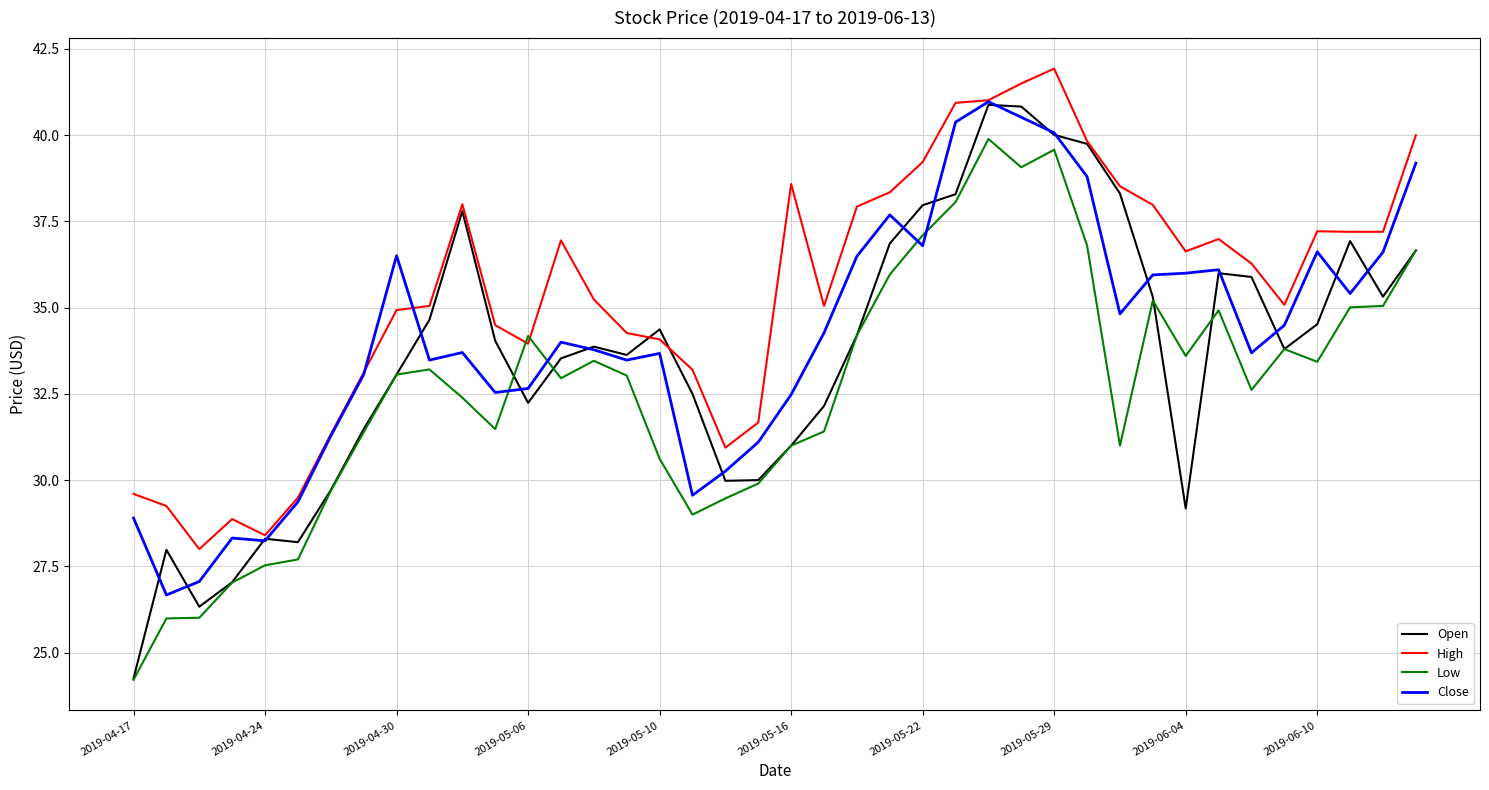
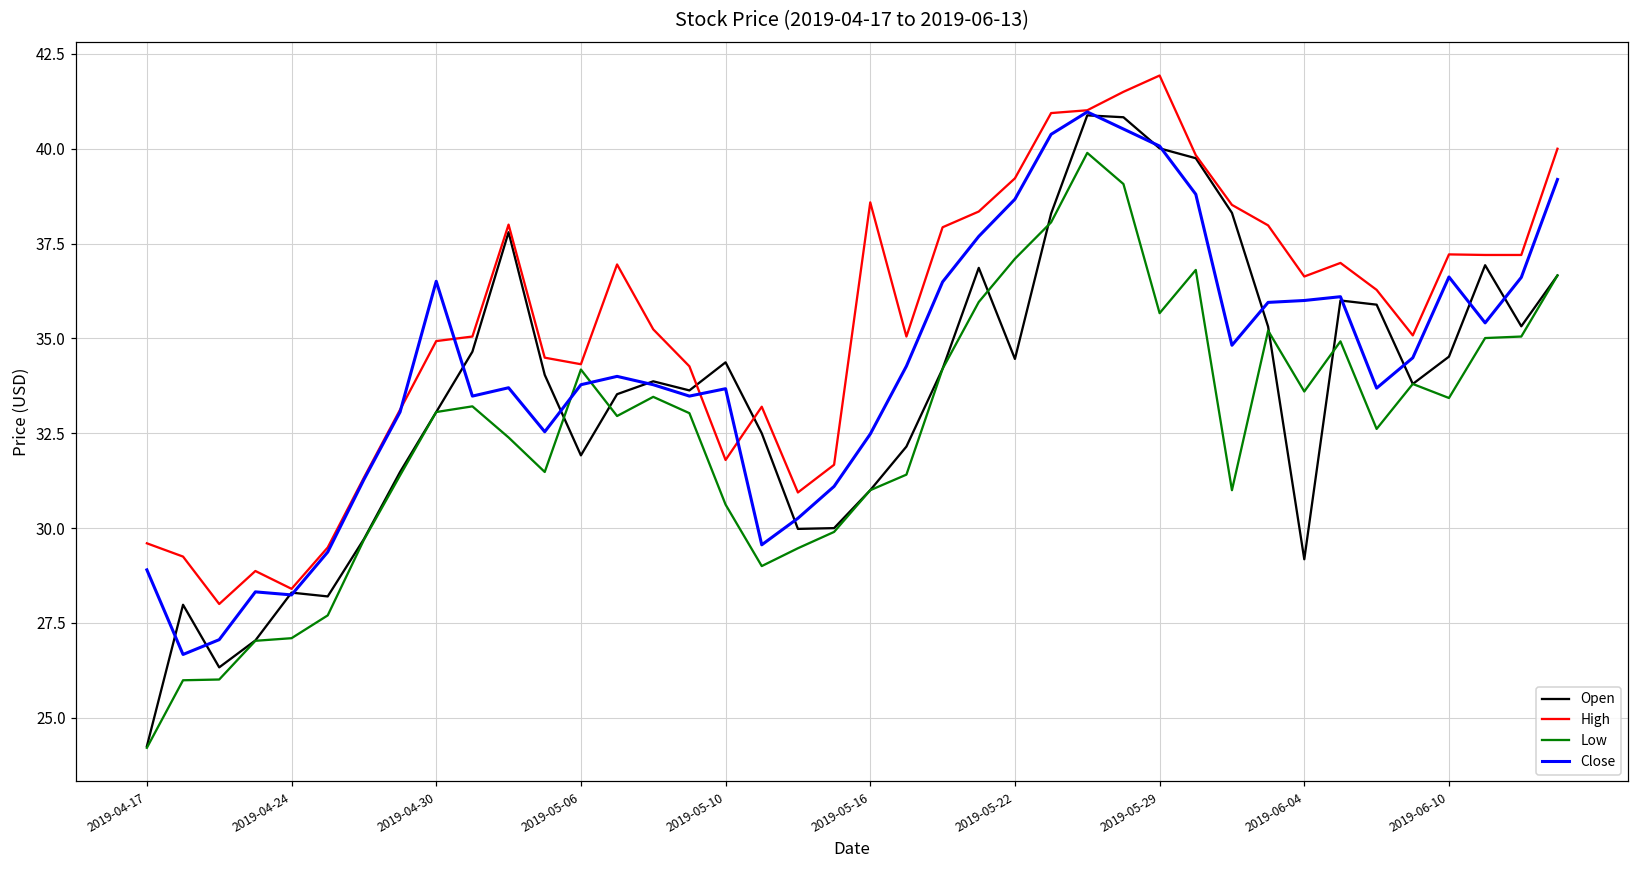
Low, 2019-04-24: 27.5 -> 27.1
Open, 2019-05-06: 32.2 -> 31.9
High, 2019-05-06: 34.0 -> 34.3
Close, 2019-05-06: 32.7 -> 33.8
High, 2019-05-10: 34.1 -> 31.8
Open, 2019-05-22: 38.0 -> 34.5
Close, 2019-05-22: 36.8 -> 38.7
Low, 2019-05-29: 39.6 -> 35.7
